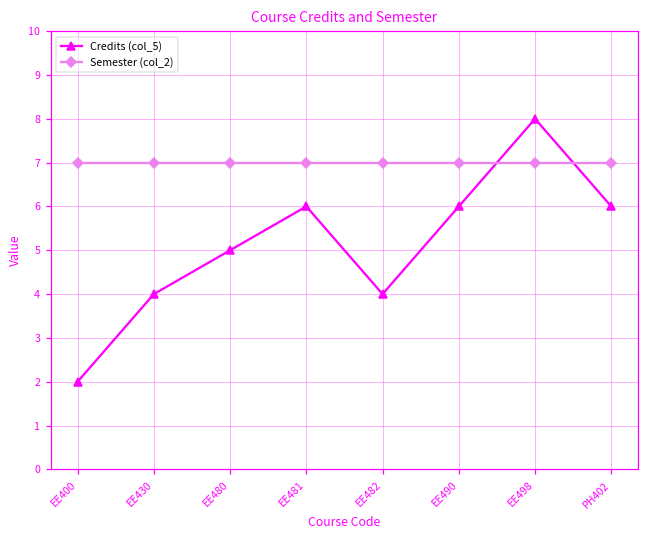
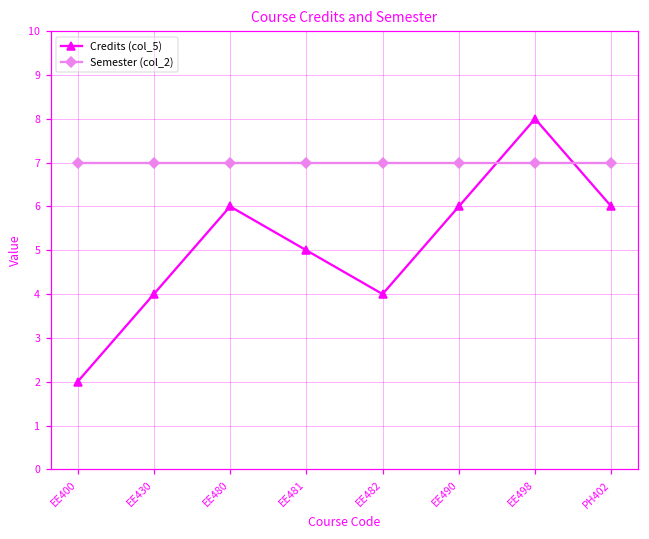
Credits (col_5), EE480: 5 -> 6
Credits (col_5), EE481: 6 -> 5
